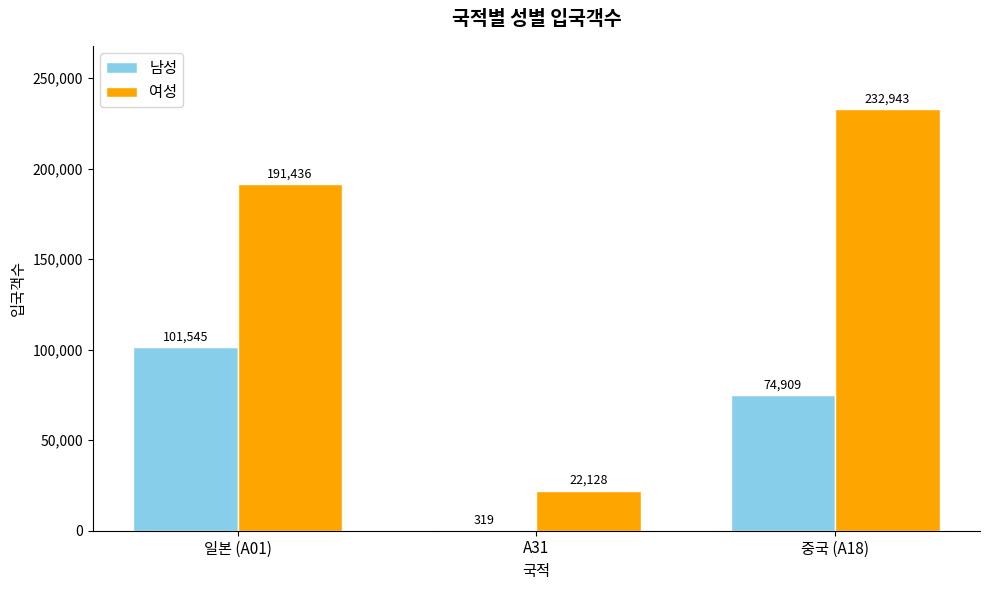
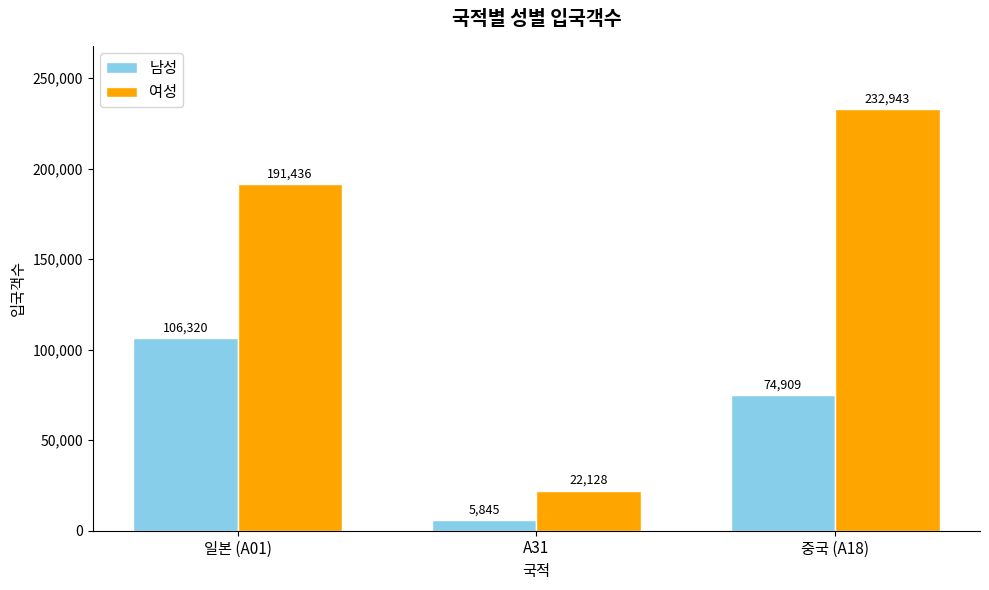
남성, 일본 (A01): 101,545 -> 106,320
남성, A31: 319 -> 5,845
